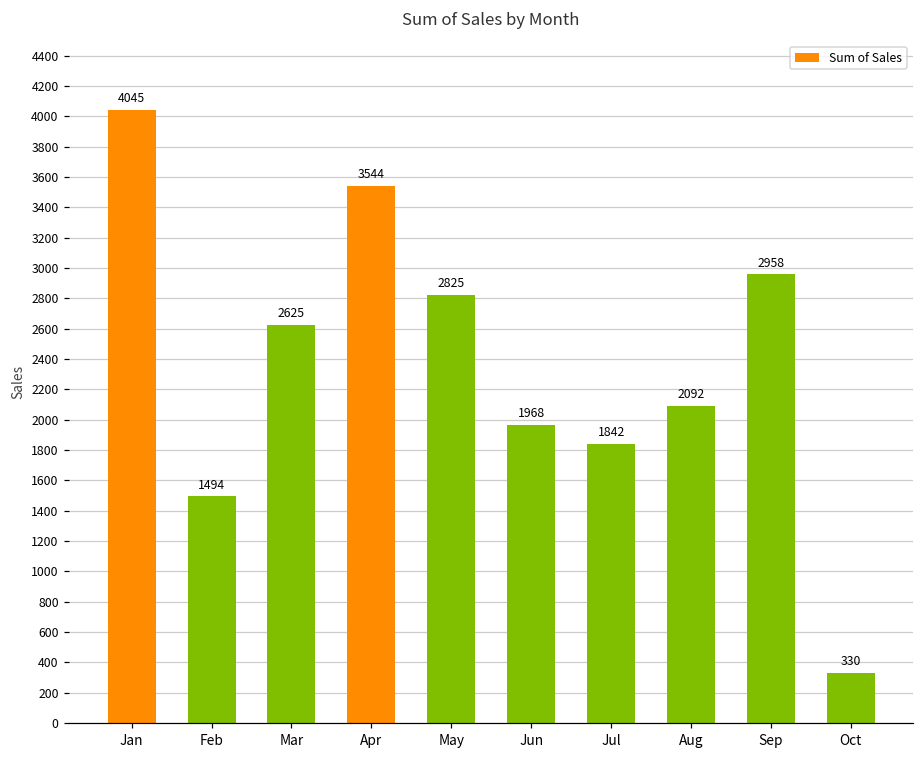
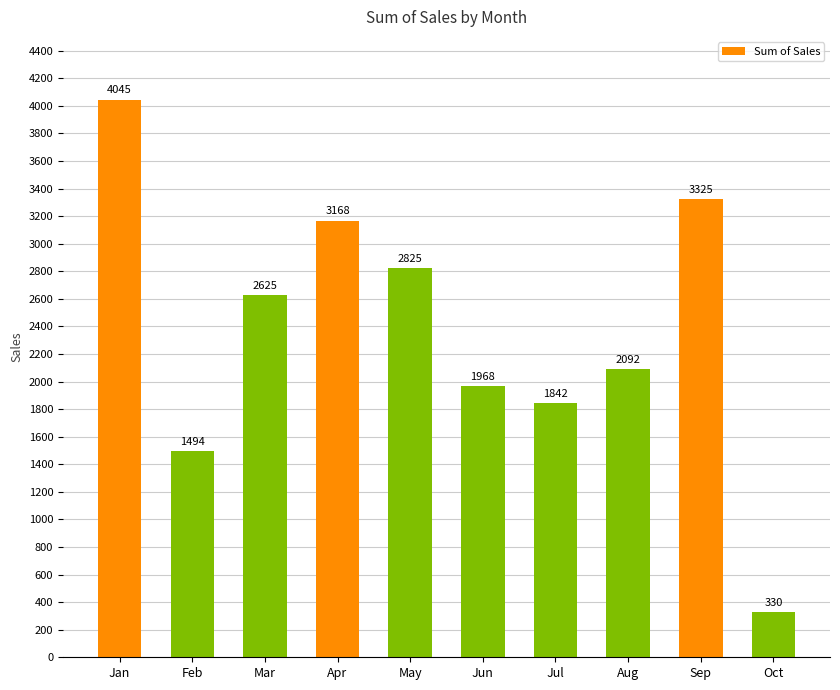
Apr: 3544 -> 3168
Sep: 2958 -> 3325
